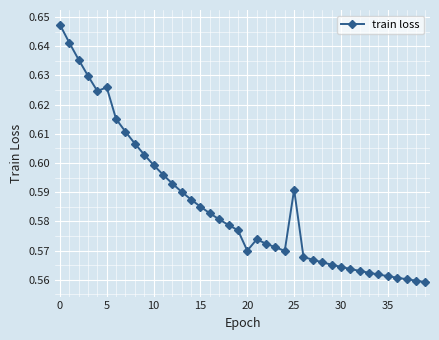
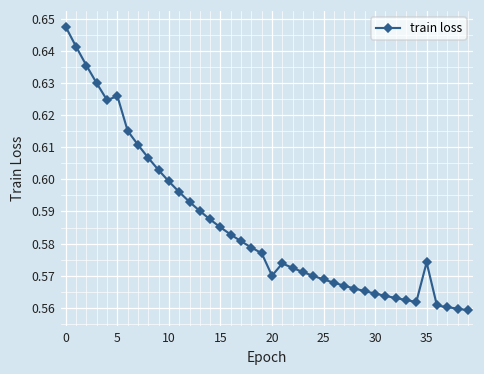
25: 0.591 -> 0.569
35: 0.561 -> 0.574
